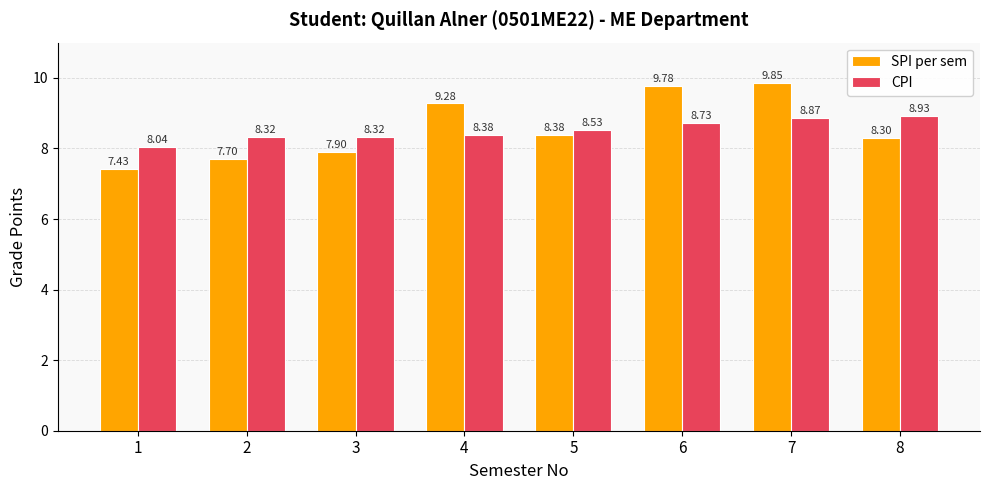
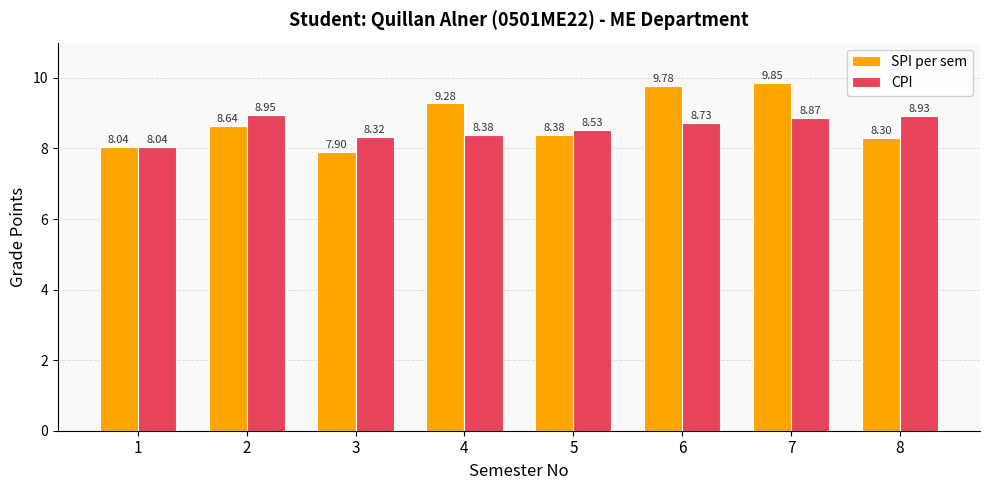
SPI per sem, 1: 7.43 -> 8.04
SPI per sem, 2: 7.70 -> 8.64
CPI, 2: 8.32 -> 8.95
